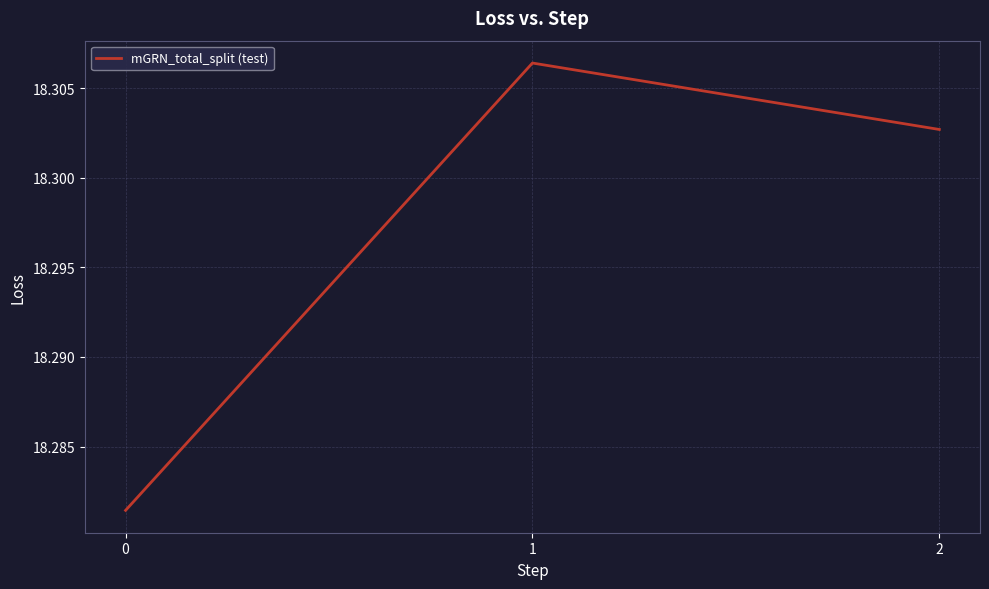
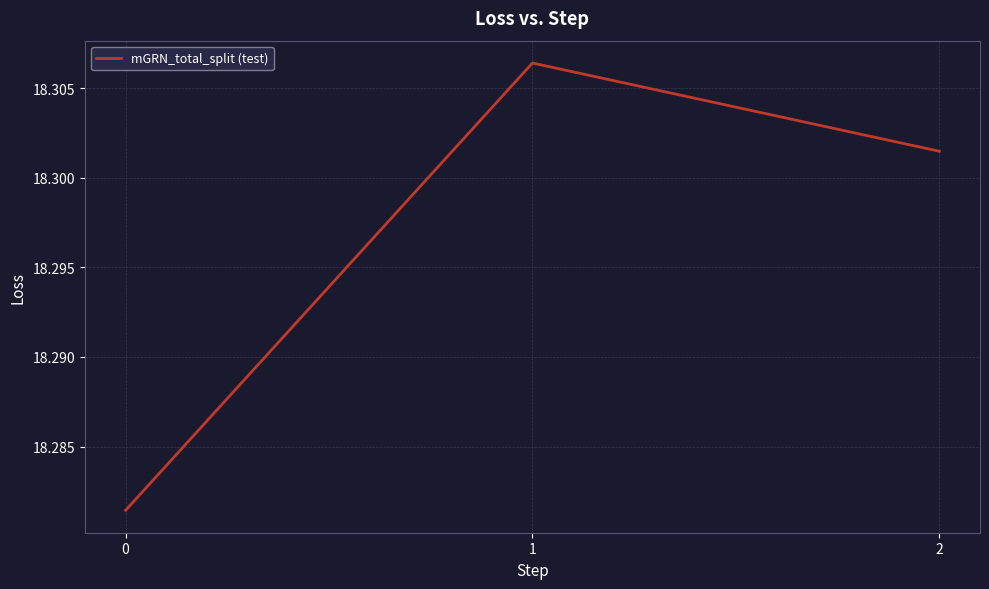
2: 18.3027 -> 18.3015
